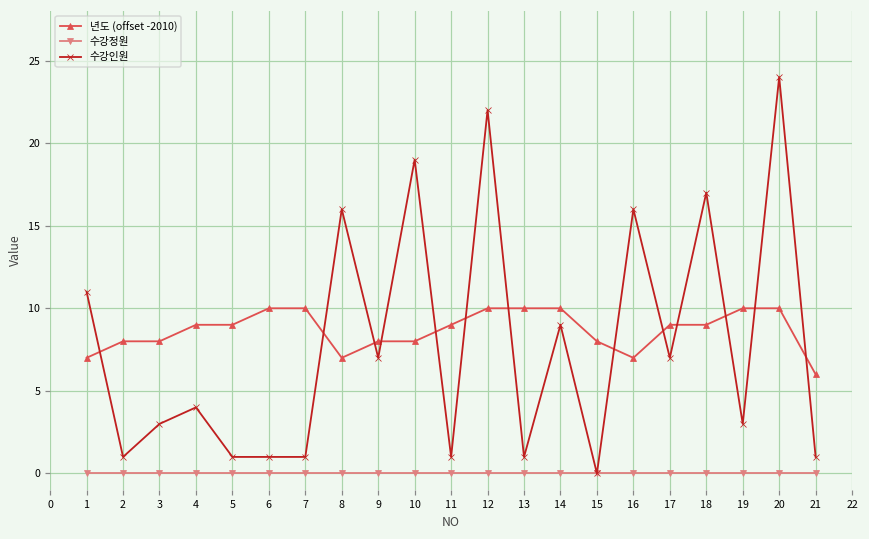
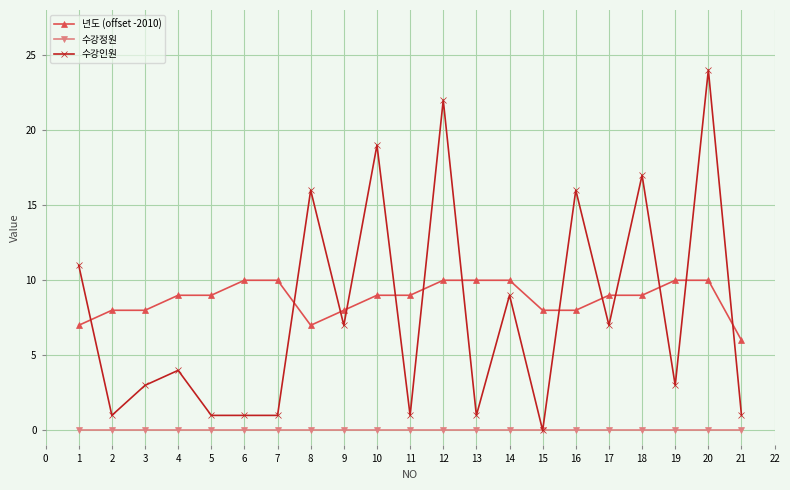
년도 (offset -2010), 10: 8.0 -> 9.0
년도 (offset -2010), 16: 7.0 -> 8.0
